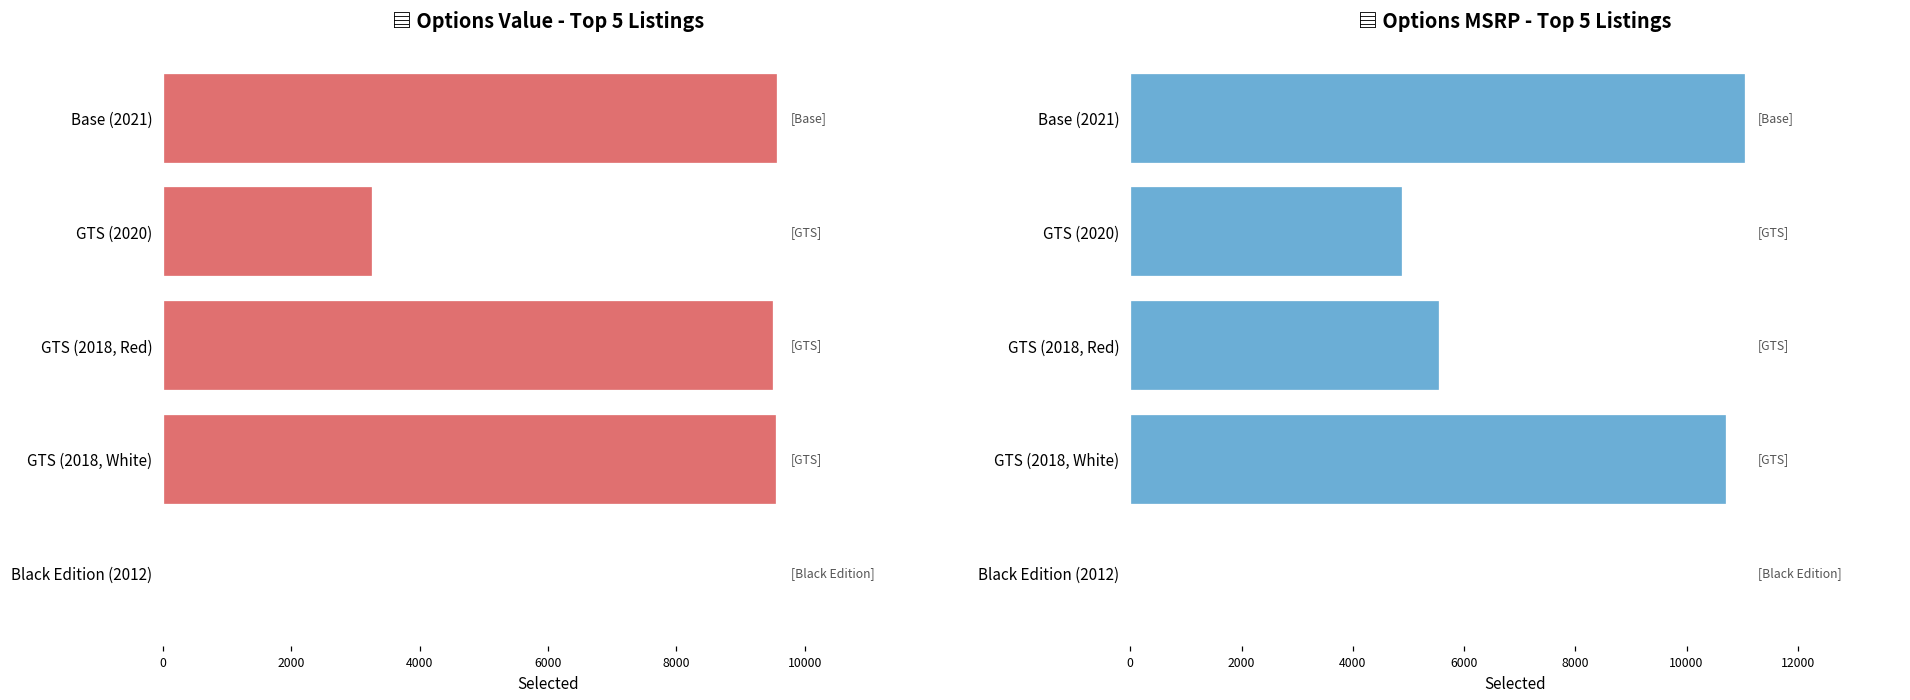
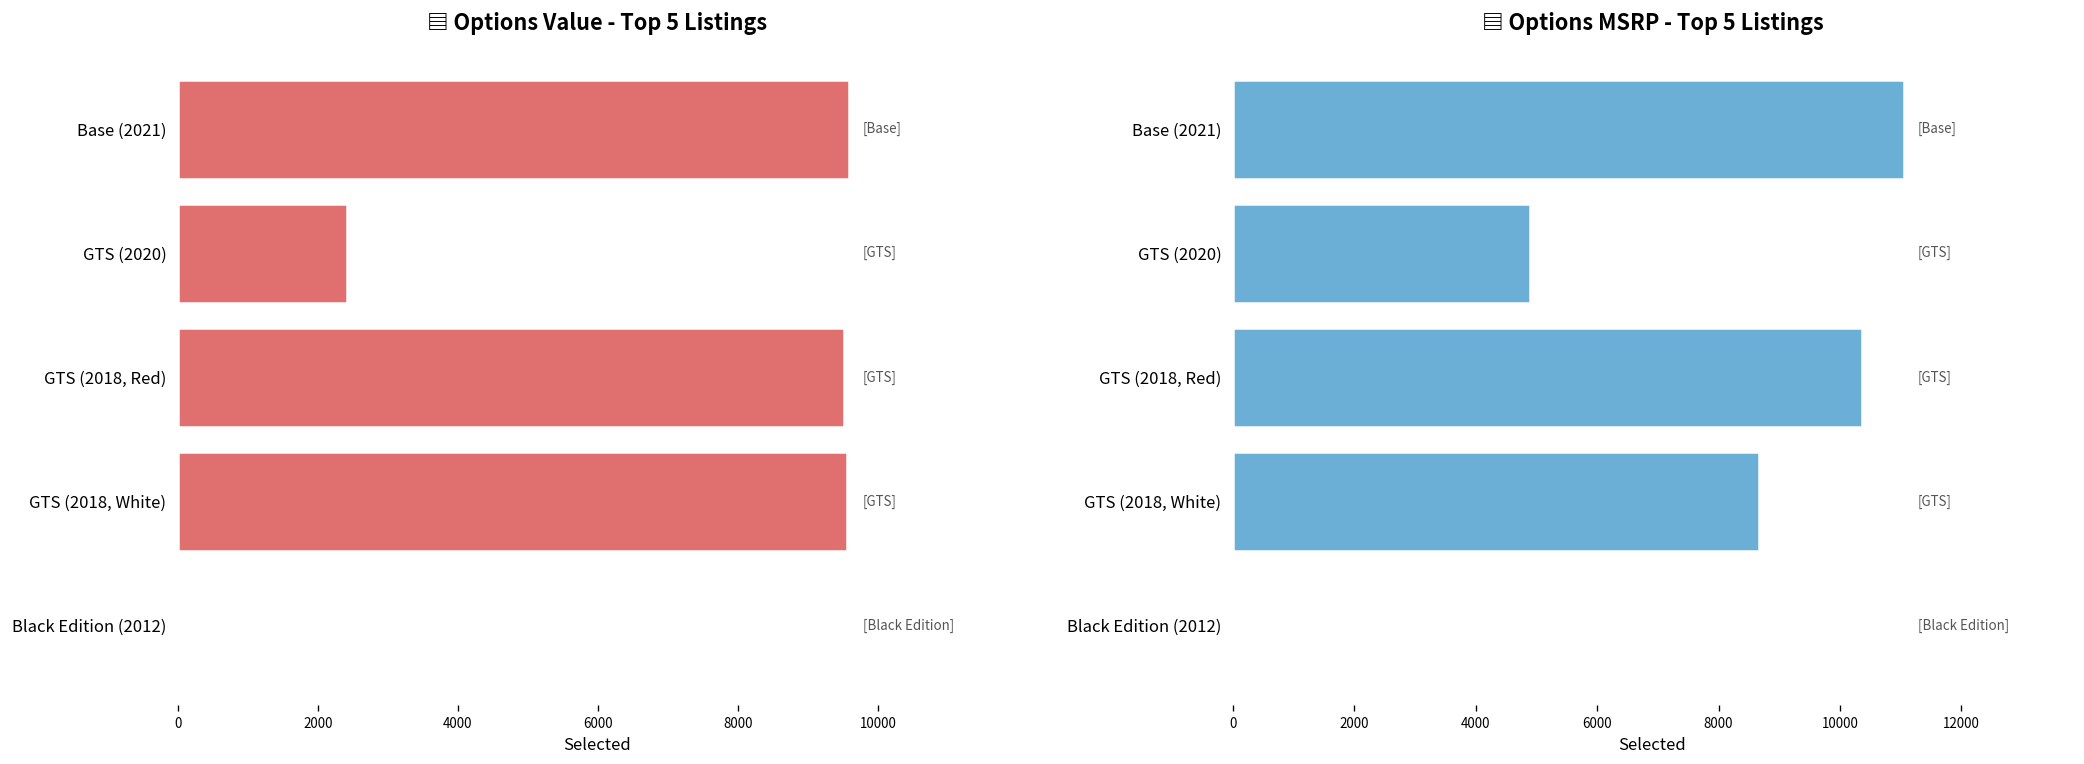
▤ Options Value - Top 5 Listings, GTS (2020): 3300 -> 2400
▤ Options MSRP - Top 5 Listings, GTS (2018, Red): 5600 -> 10400
▤ Options MSRP - Top 5 Listings, GTS (2018, White): 10700 -> 8700
